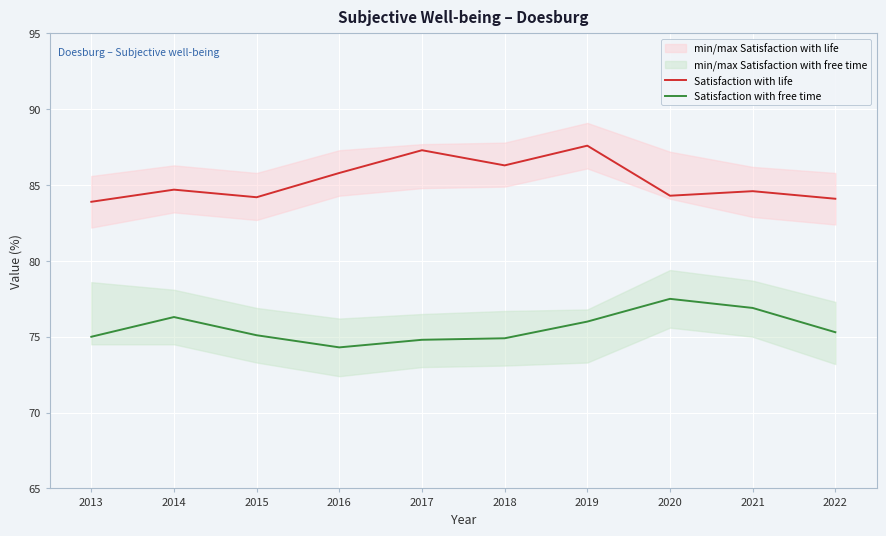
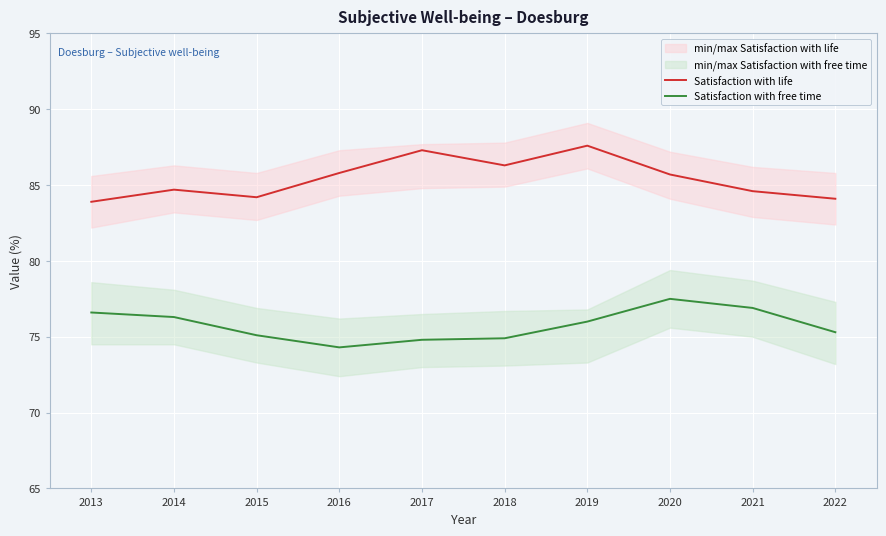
Satisfaction with free time, 2013: 75.0 -> 76.6
Satisfaction with life, 2020: 84.3 -> 85.7
